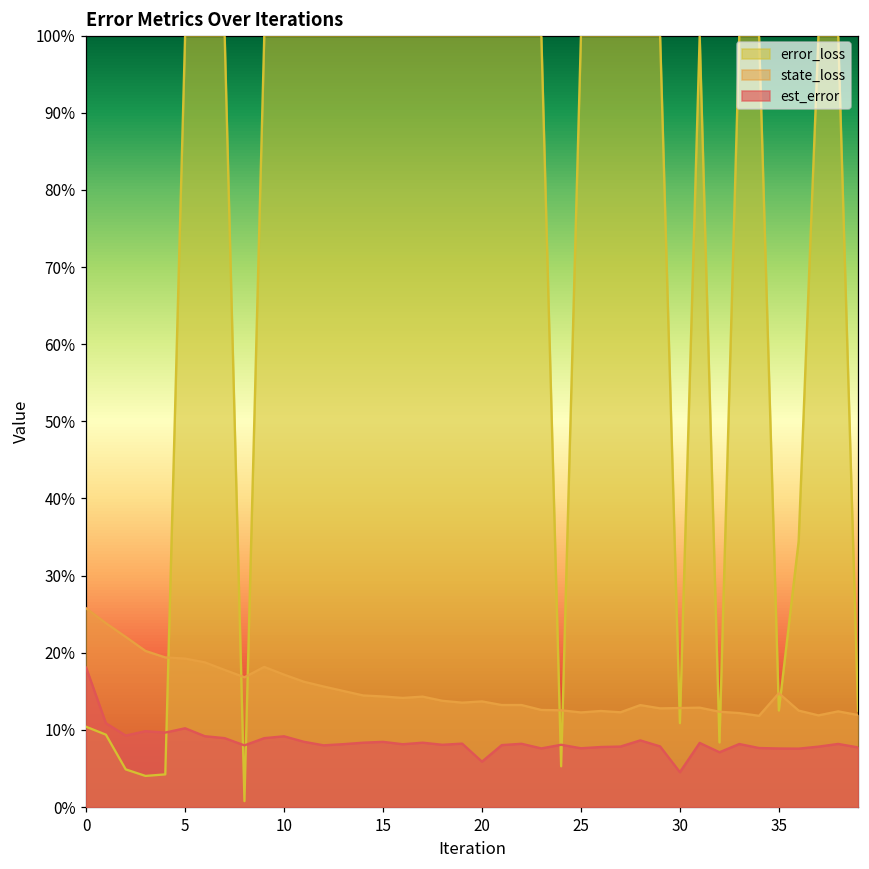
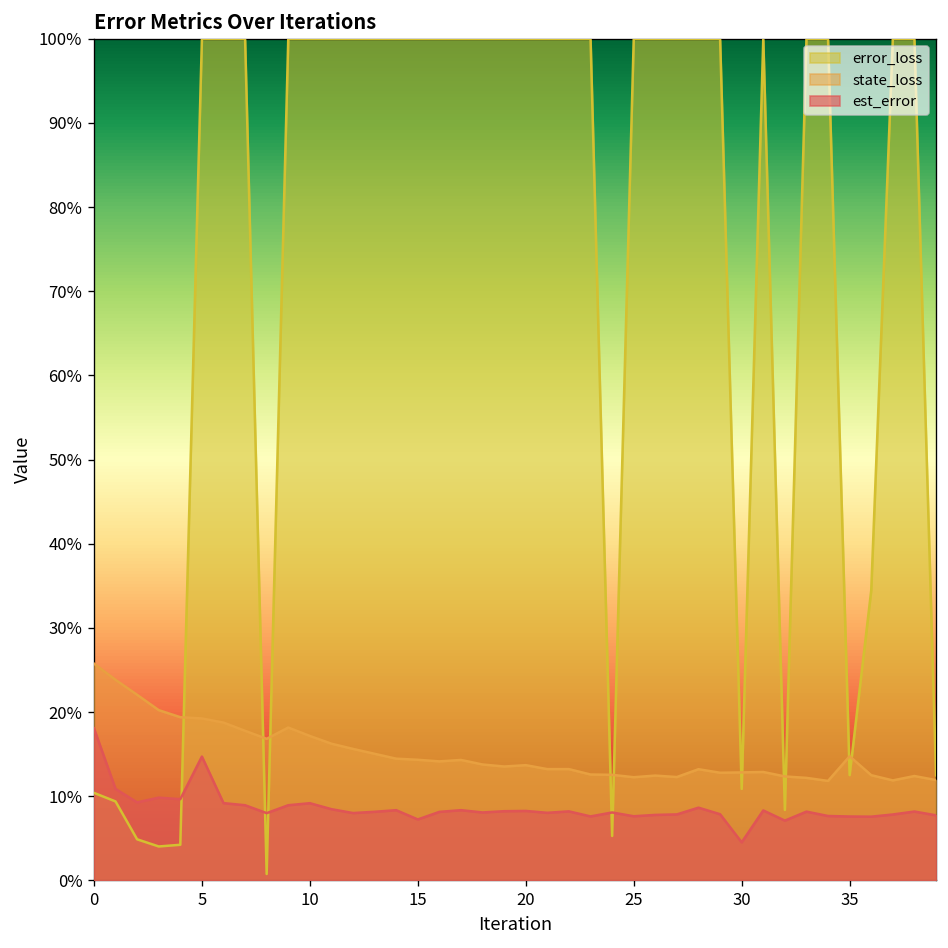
est_error, 5: 10% -> 15%
est_error, 15: 8% -> 7%
est_error, 20: 6% -> 8%
